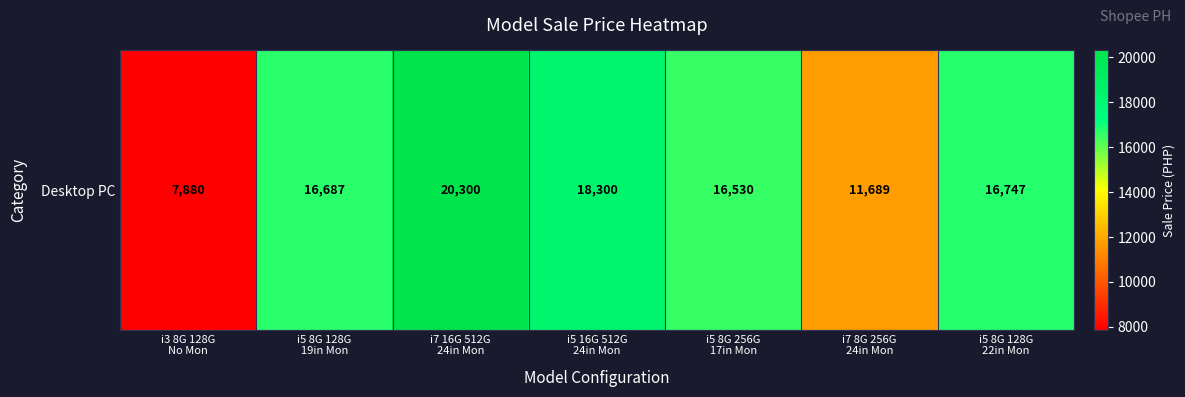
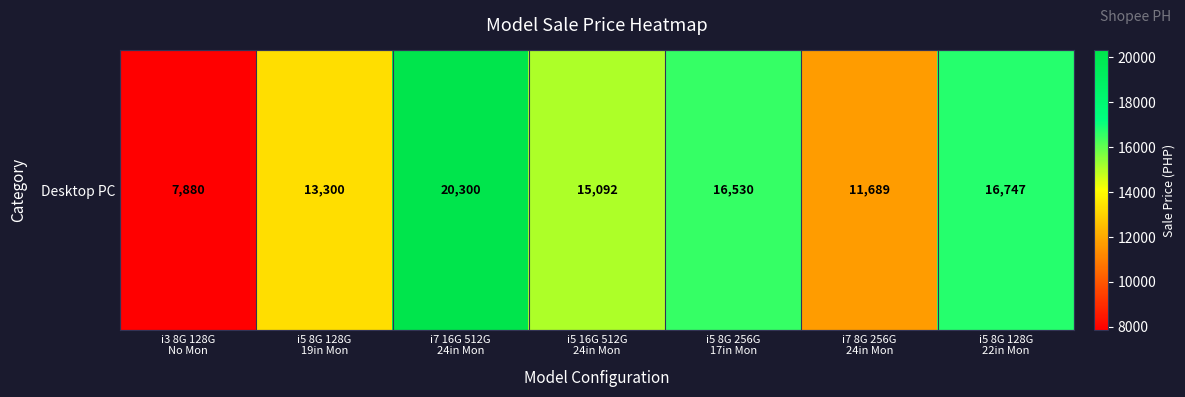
Desktop PC, i5 8G 128G 19in Mon: 16,687 -> 13,300
Desktop PC, i5 16G 512G 24in Mon: 18,300 -> 15,092
